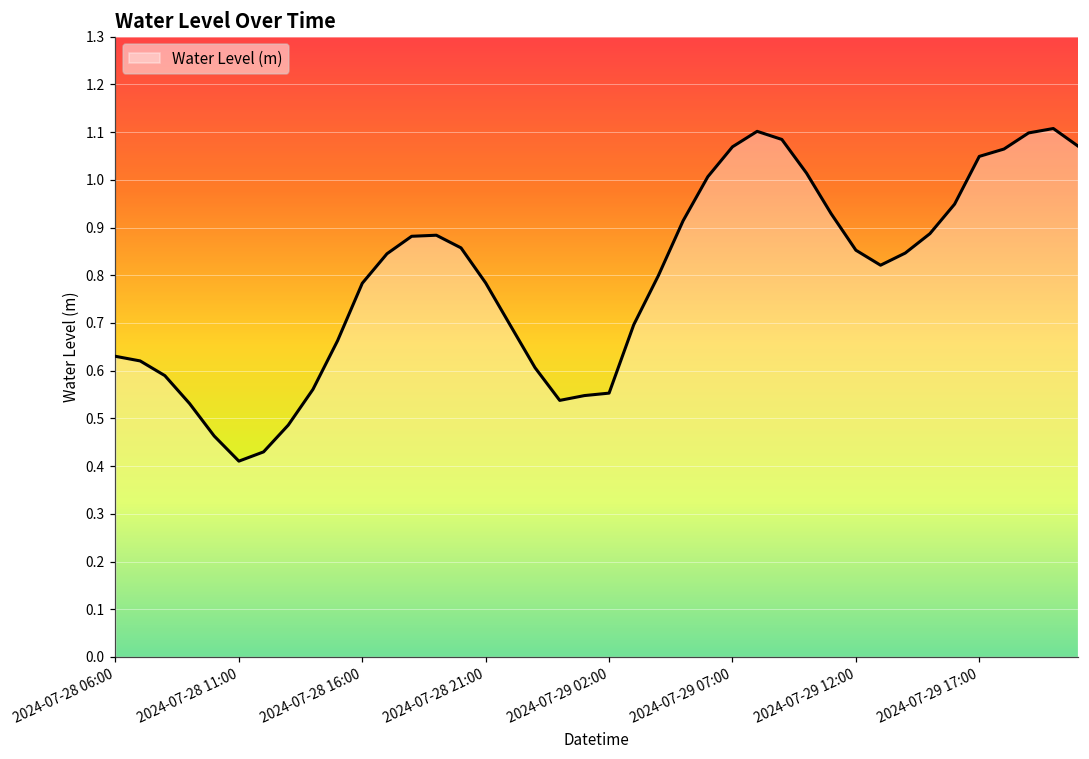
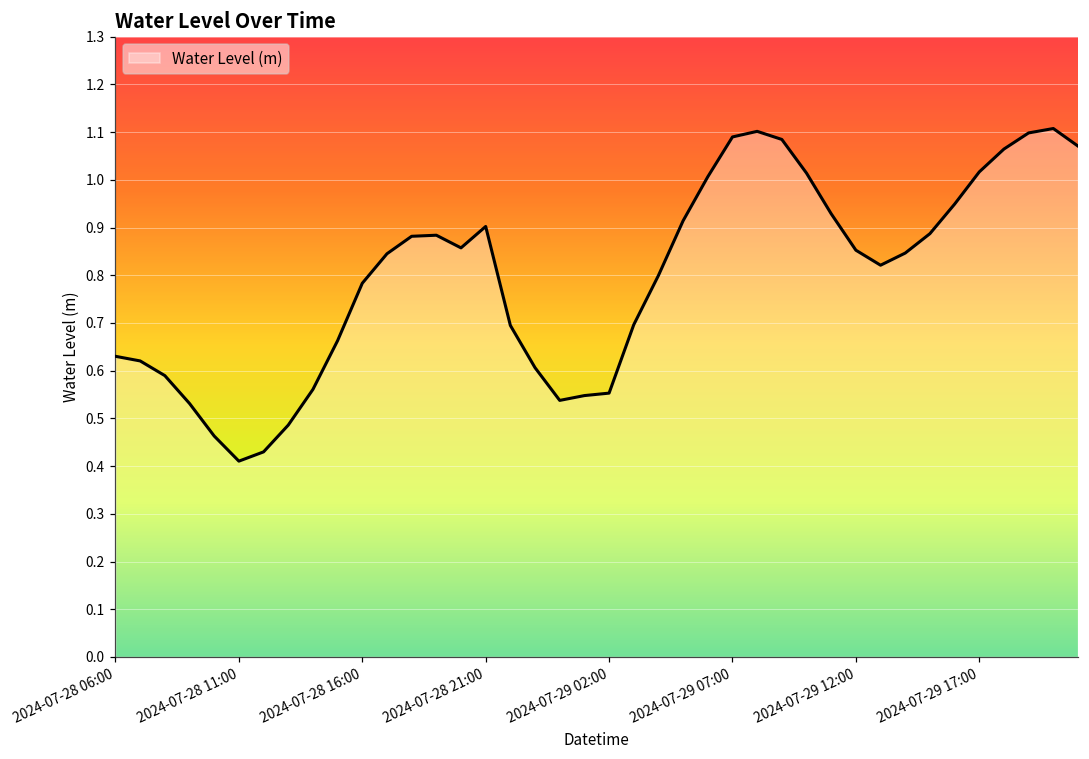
2024-07-28 21:00: 0.78 -> 0.90
2024-07-29 07:00: 1.07 -> 1.09
2024-07-29 17:00: 1.05 -> 1.02
